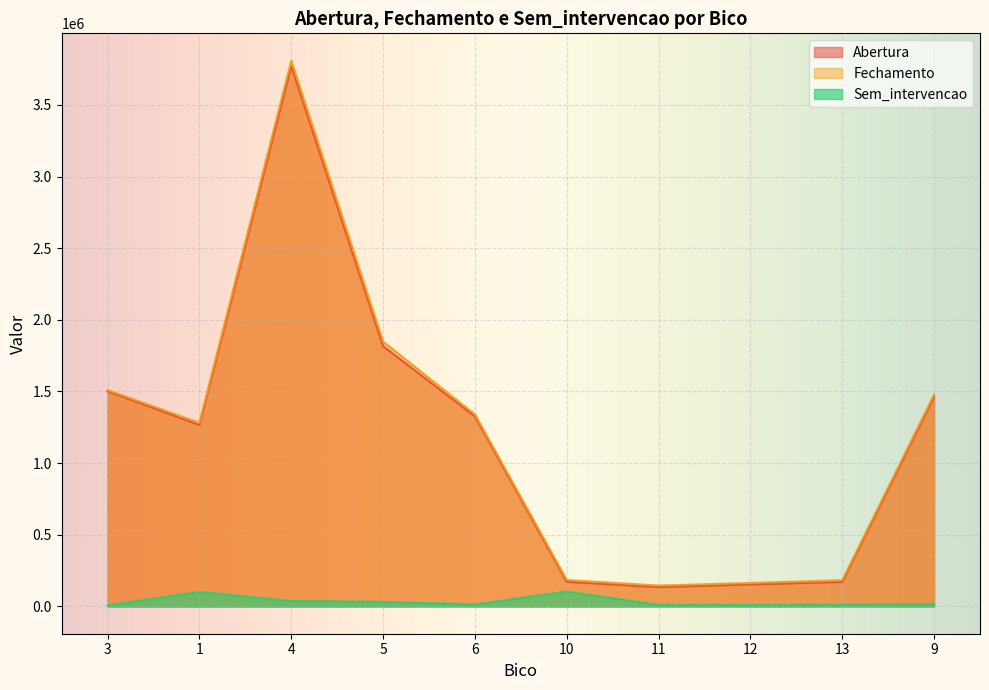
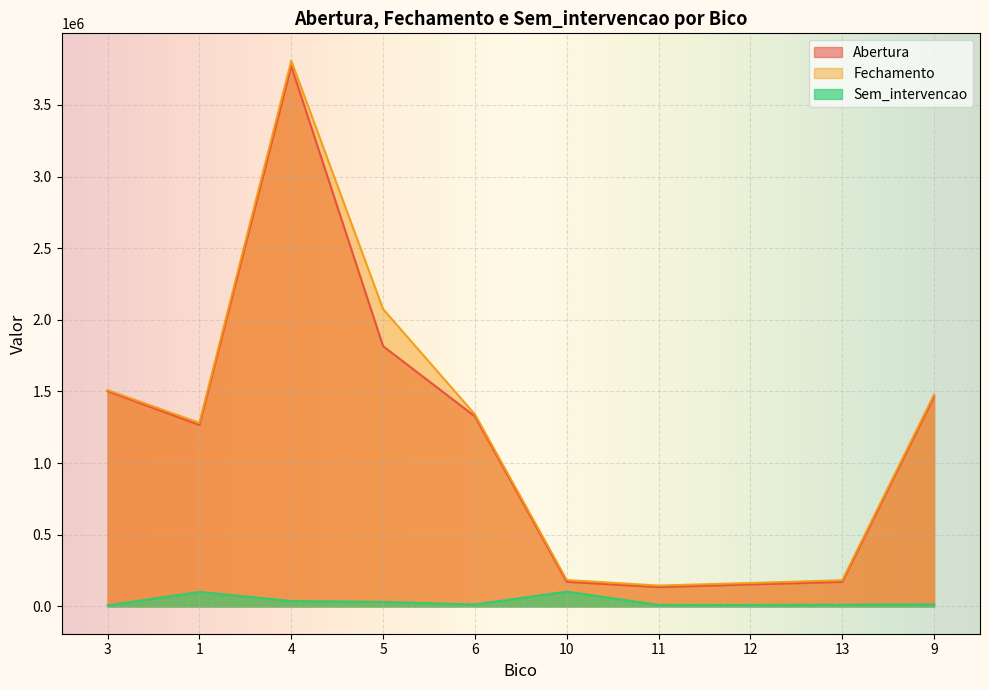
Fechamento, 5: 1850000 -> 2070000
